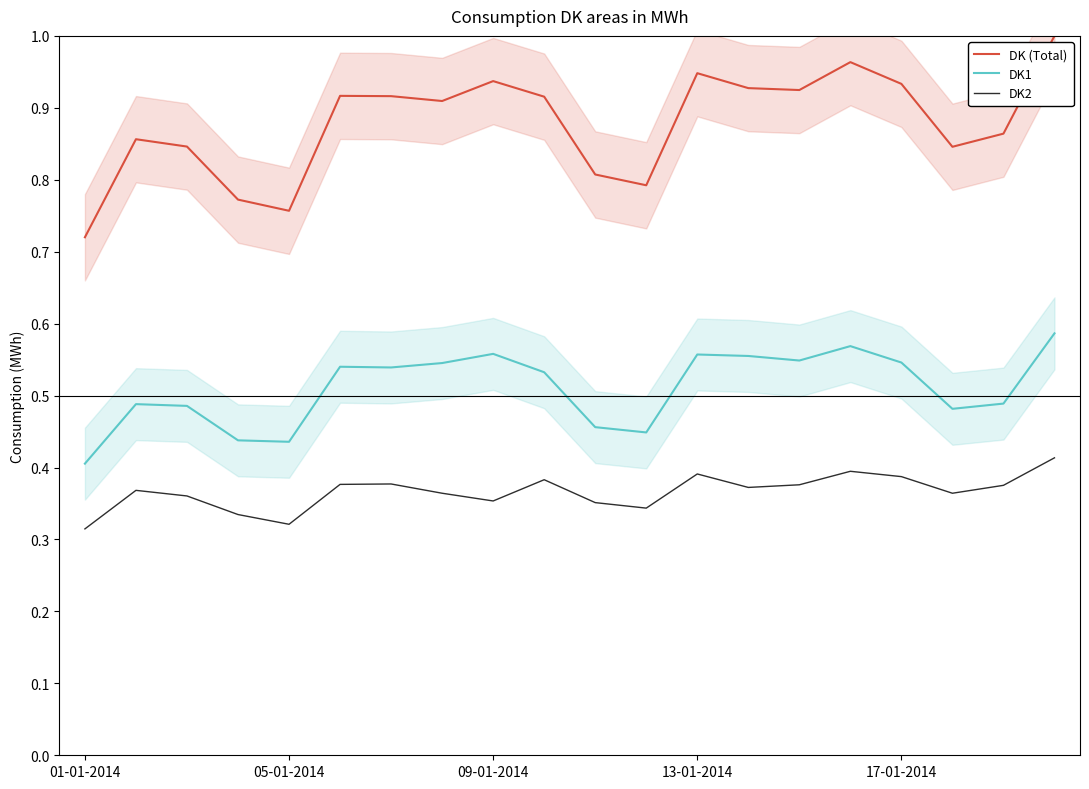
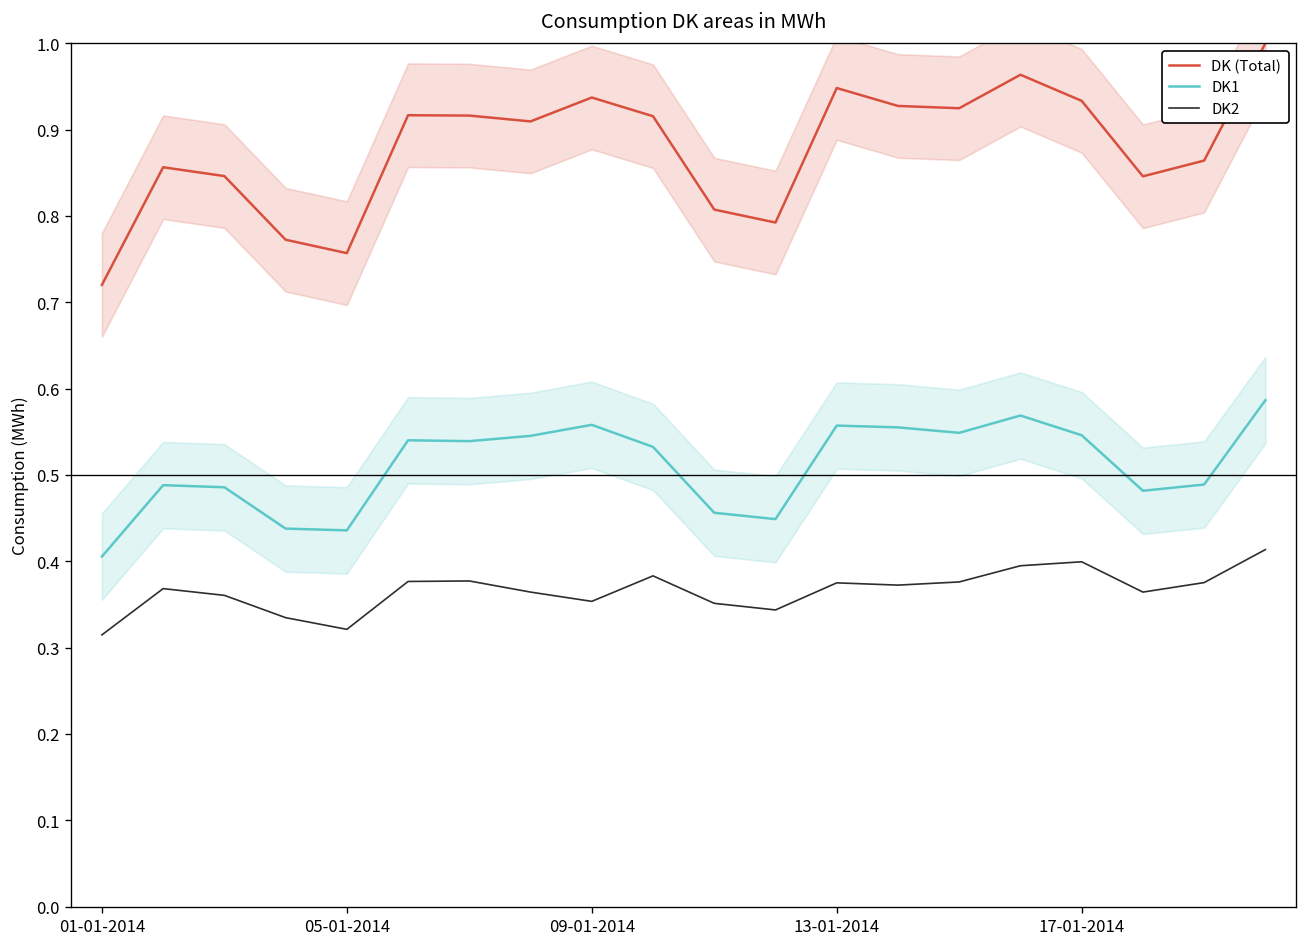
DK2, 13-01-2014: 0.39 -> 0.37
DK2, 17-01-2014: 0.39 -> 0.40
